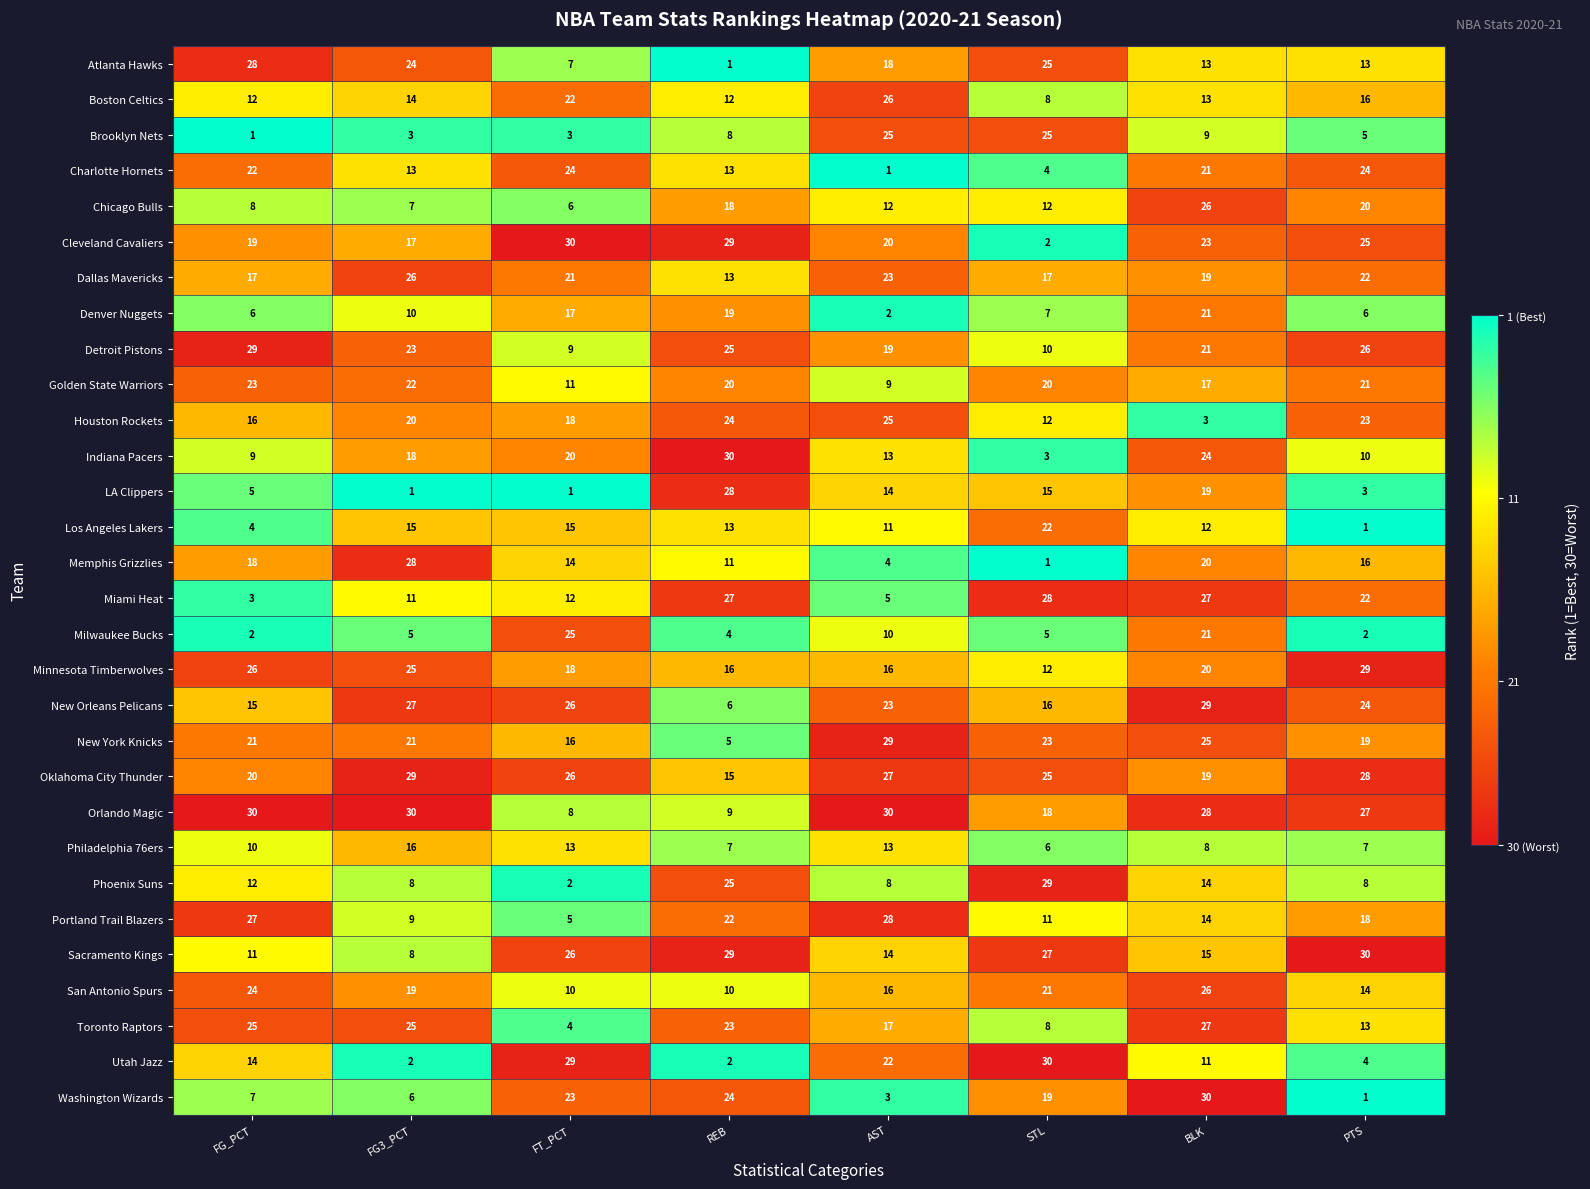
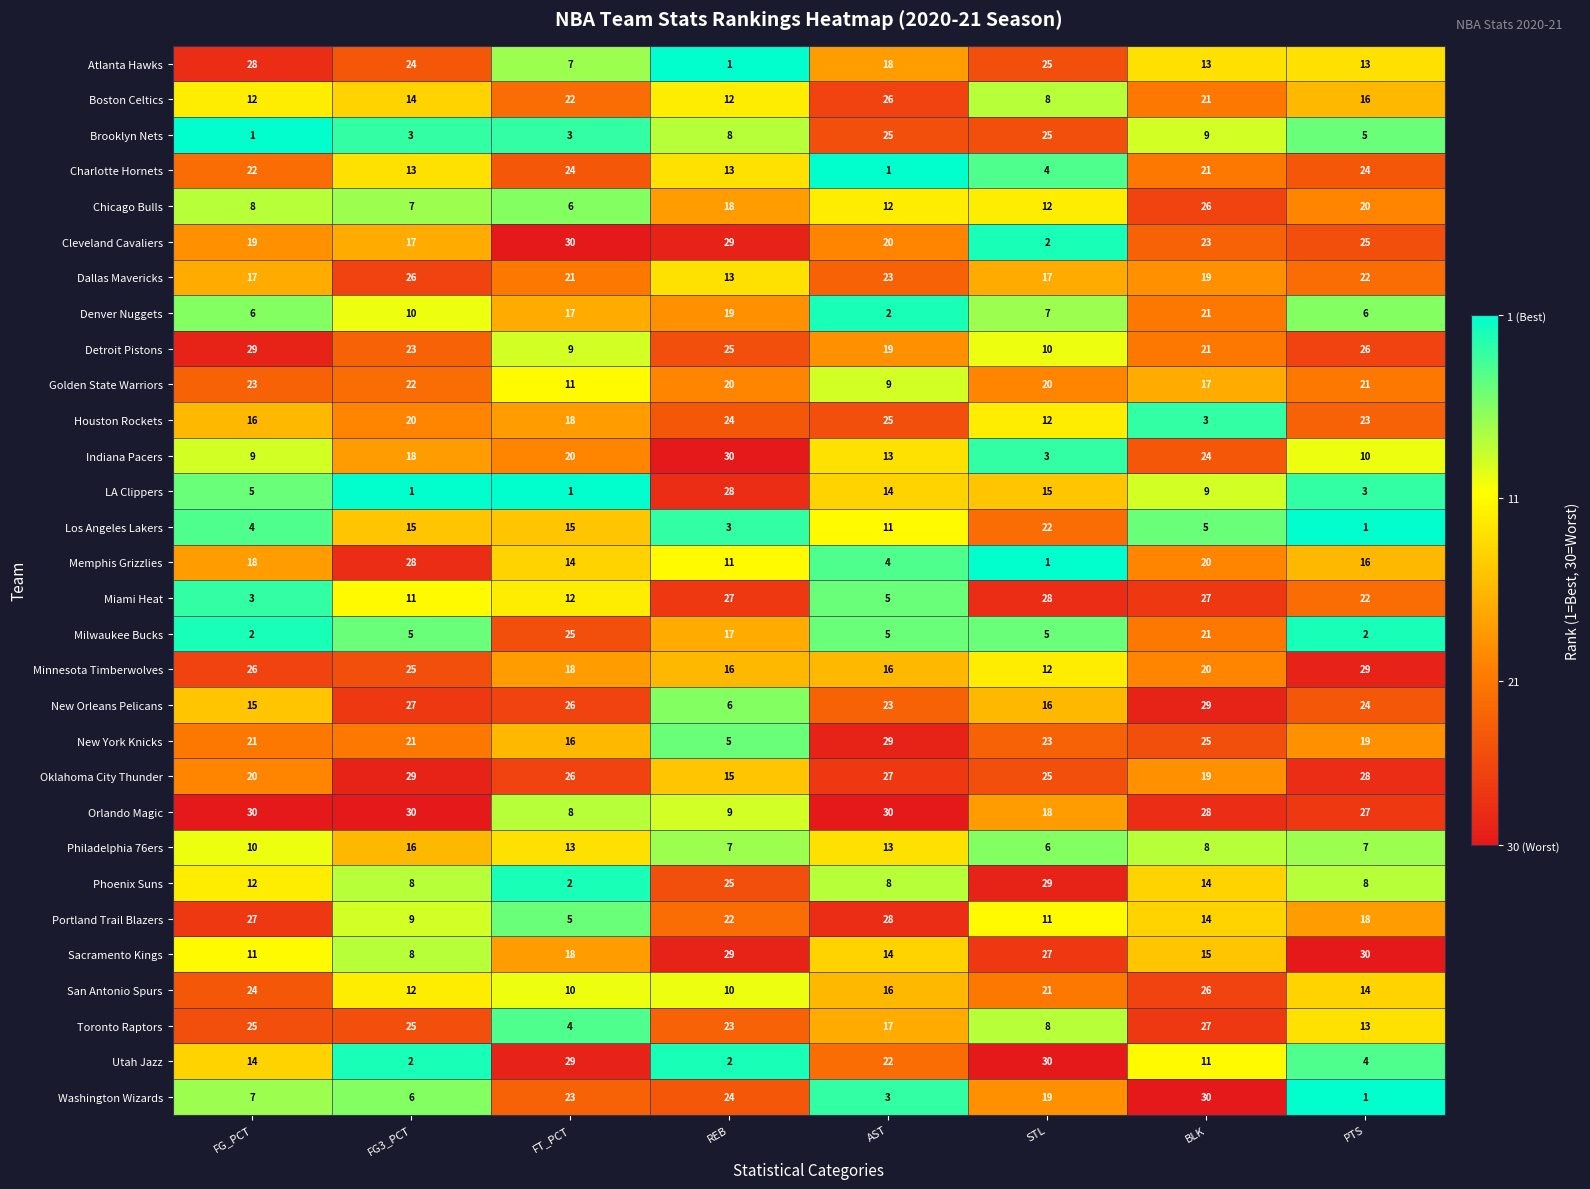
Boston Celtics, BLK: 13 -> 21
LA Clippers, BLK: 19 -> 9
Los Angeles Lakers, REB: 13 -> 3
Los Angeles Lakers, BLK: 12 -> 5
Milwaukee Bucks, REB: 4 -> 17
Milwaukee Bucks, AST: 10 -> 5
Sacramento Kings, FT_PCT: 26 -> 18
San Antonio Spurs, FG3_PCT: 19 -> 12
